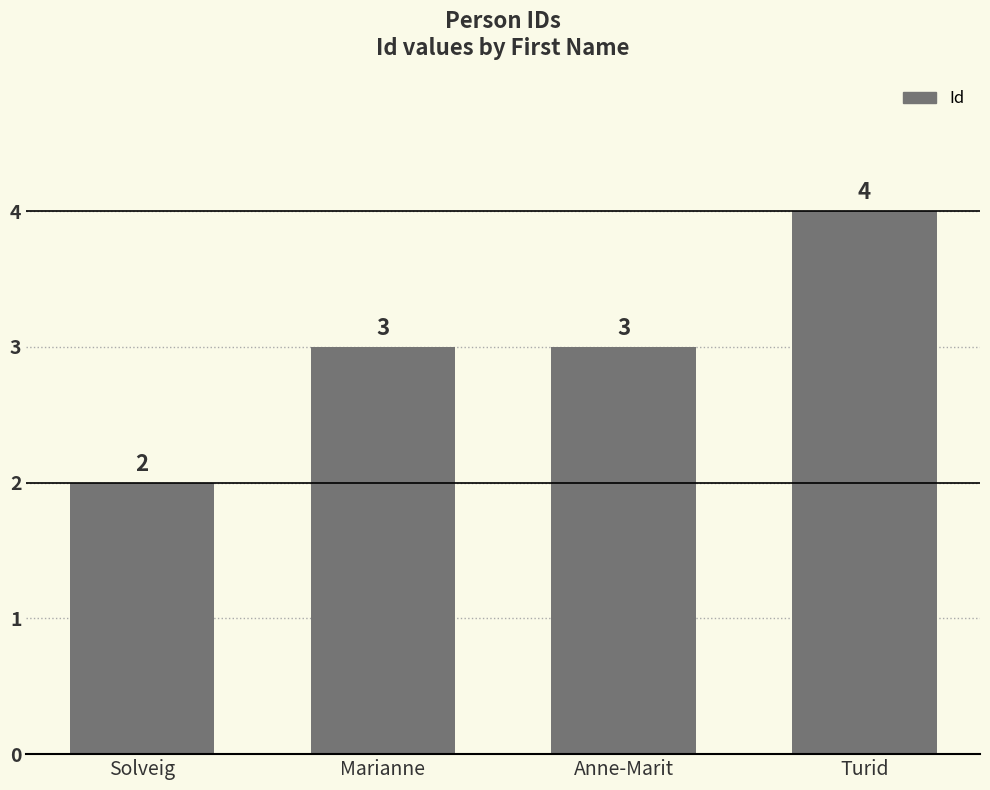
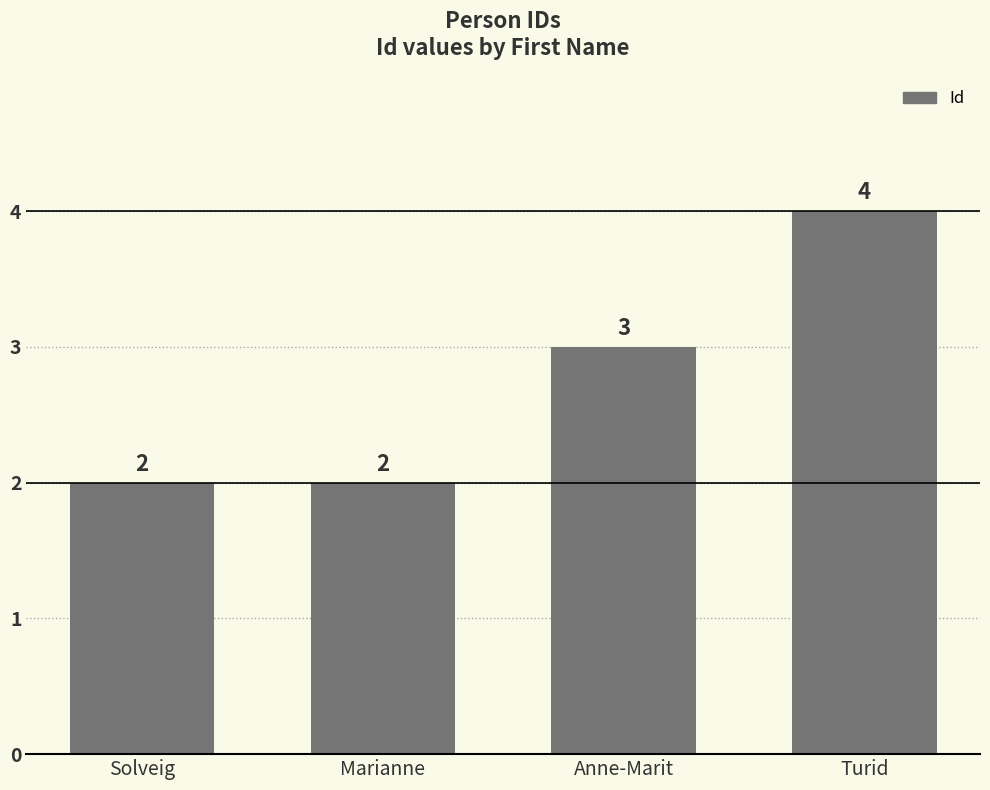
Marianne: 3 -> 2
